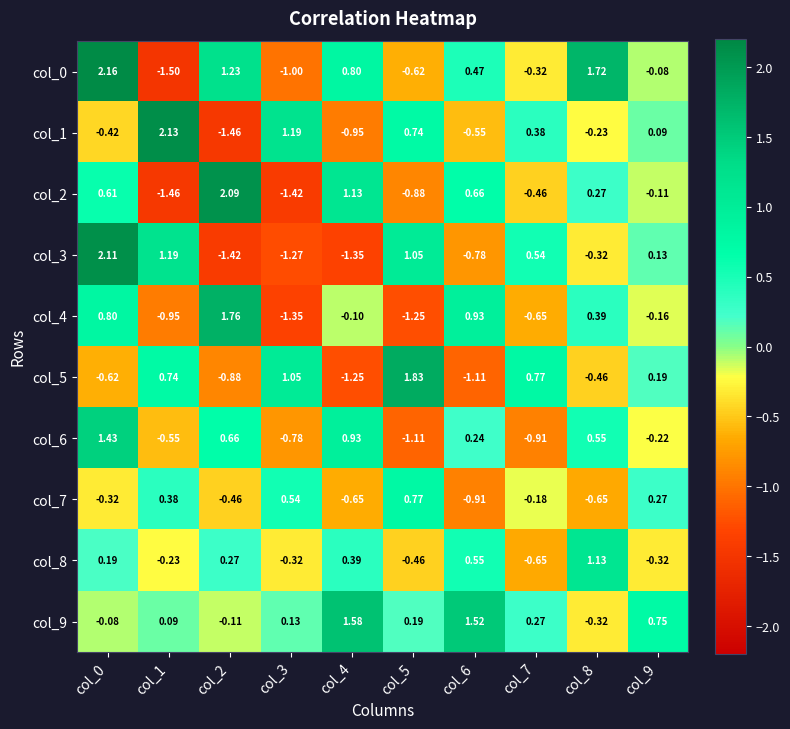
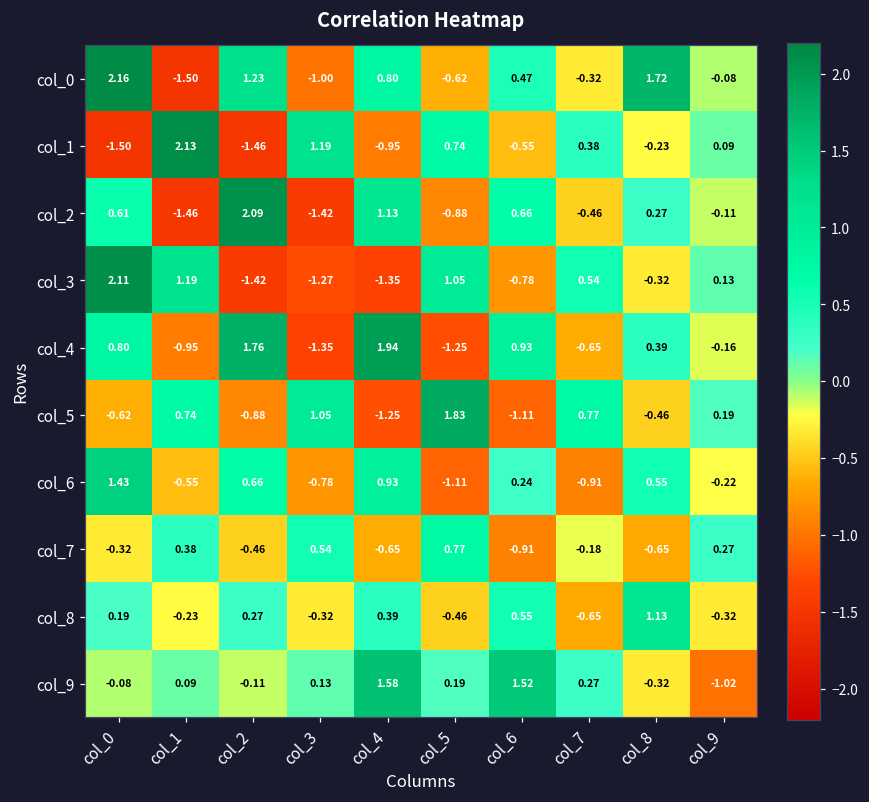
col_1, col_0: -0.42 -> -1.50
col_4, col_4: -0.10 -> 1.94
col_9, col_9: 0.75 -> -1.02
